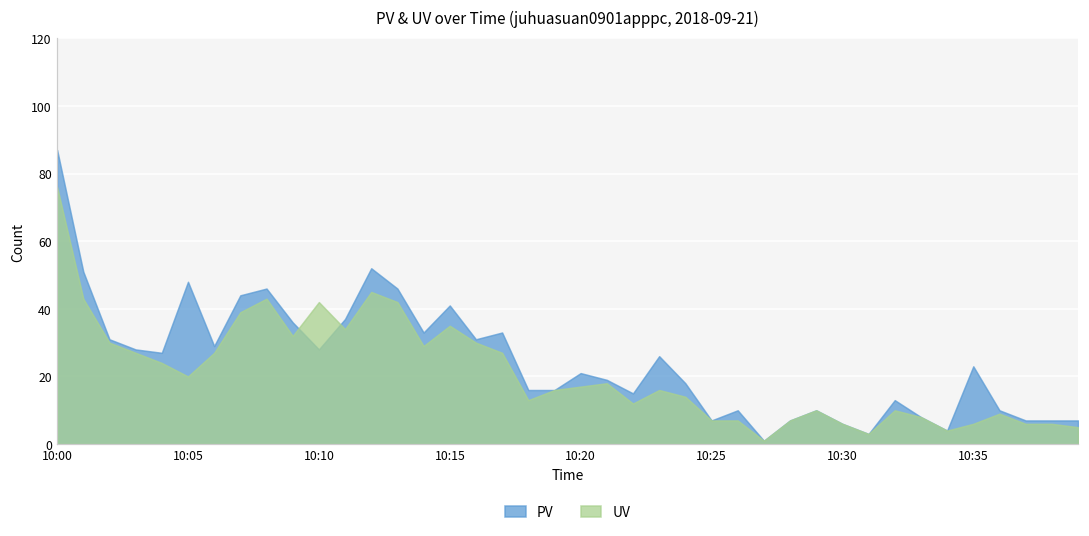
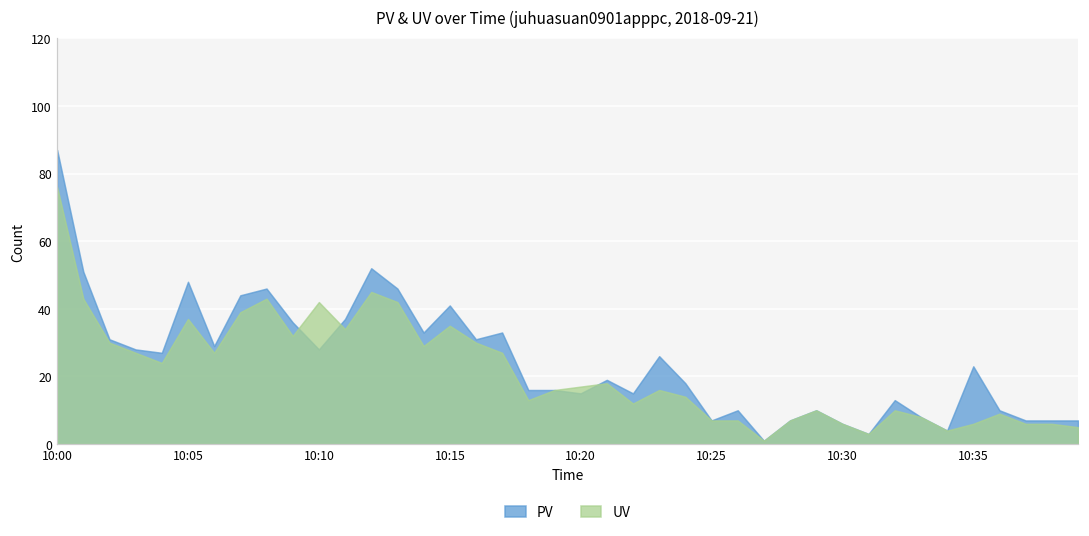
UV, 10:05: 20 -> 37
PV, 10:20: 21 -> 15
